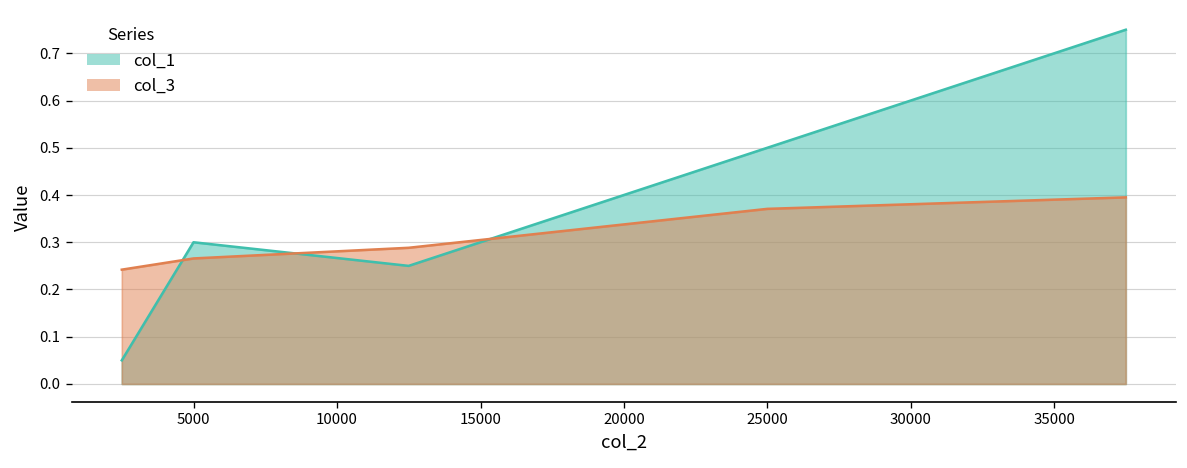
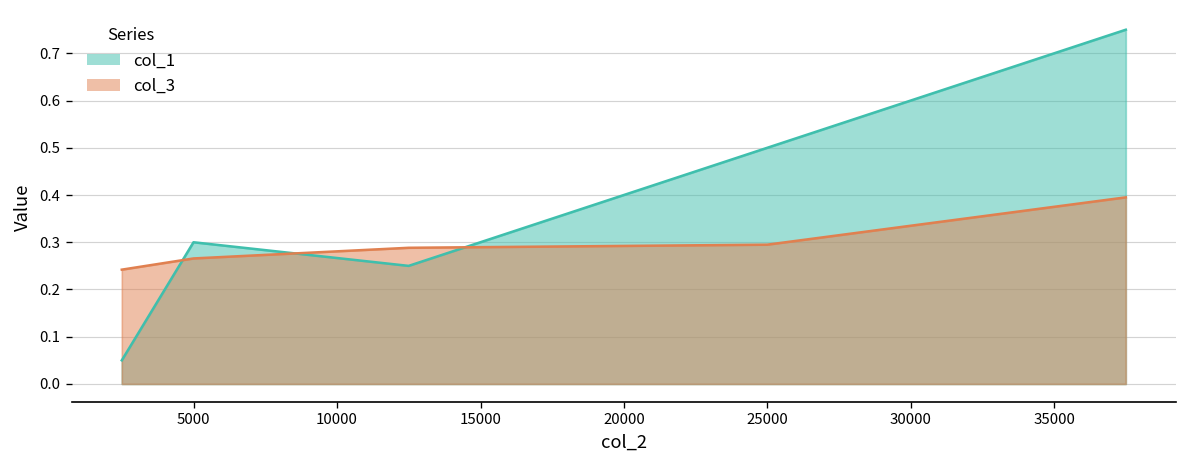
col_3, 25000: 0.37 -> 0.29
